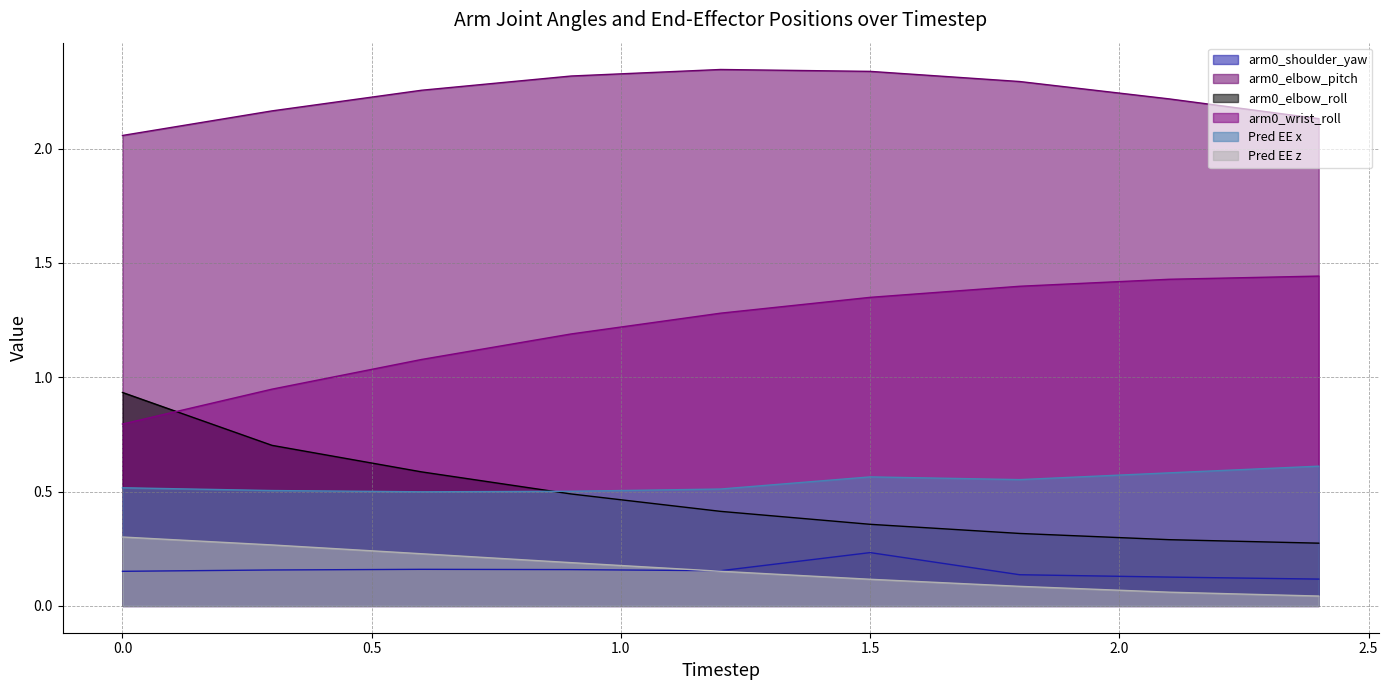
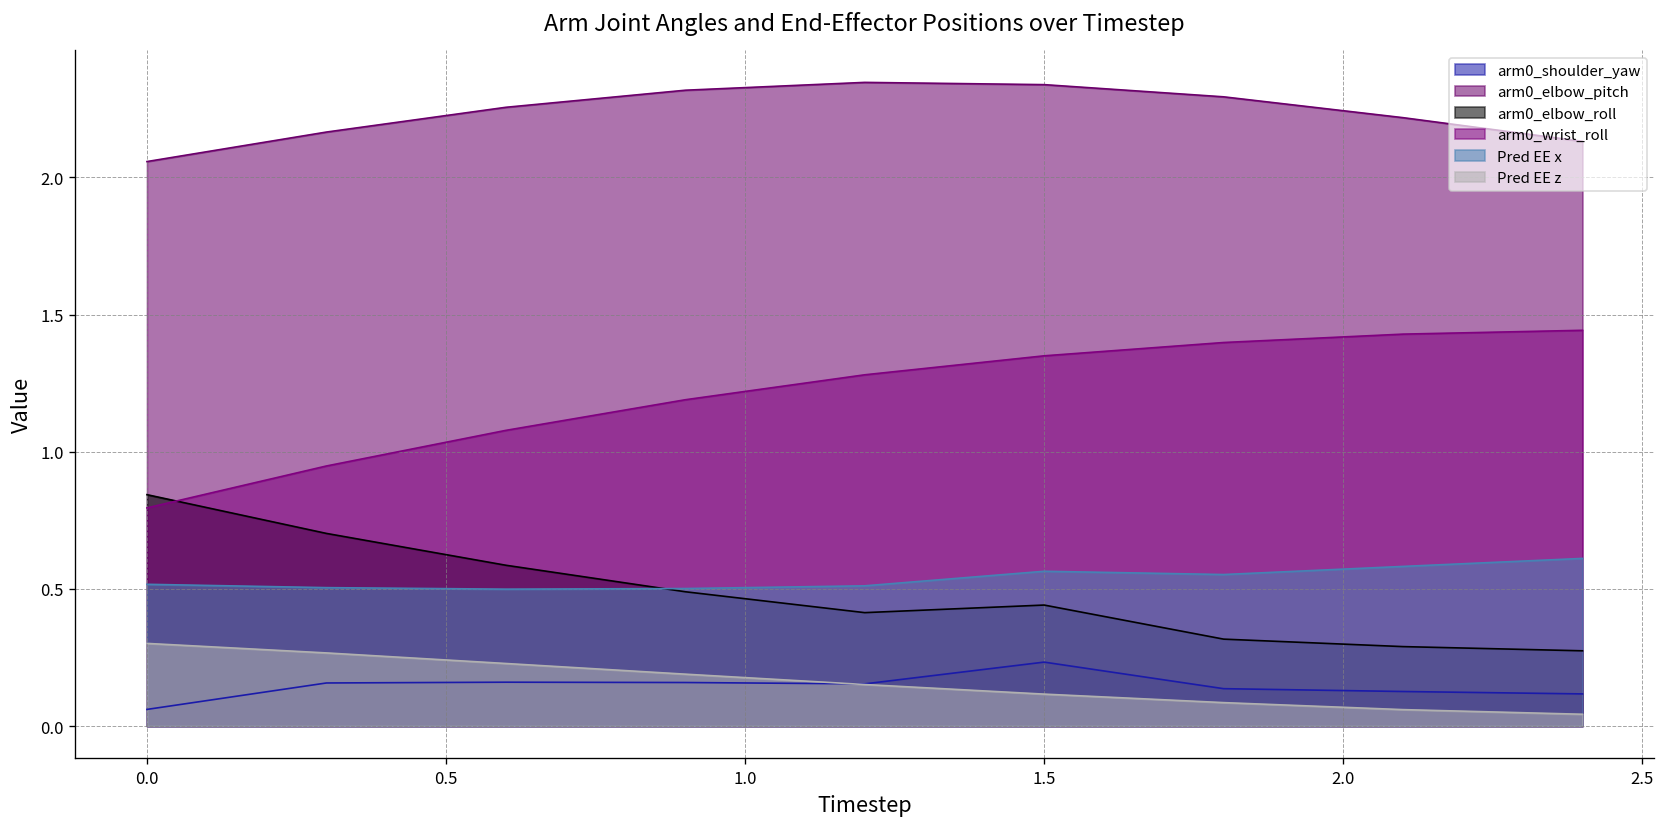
arm0_shoulder_yaw, 0.0: 0.15 -> 0.06
arm0_elbow_roll, 0.0: 0.93 -> 0.84
arm0_elbow_roll, 1.5: 0.36 -> 0.44
